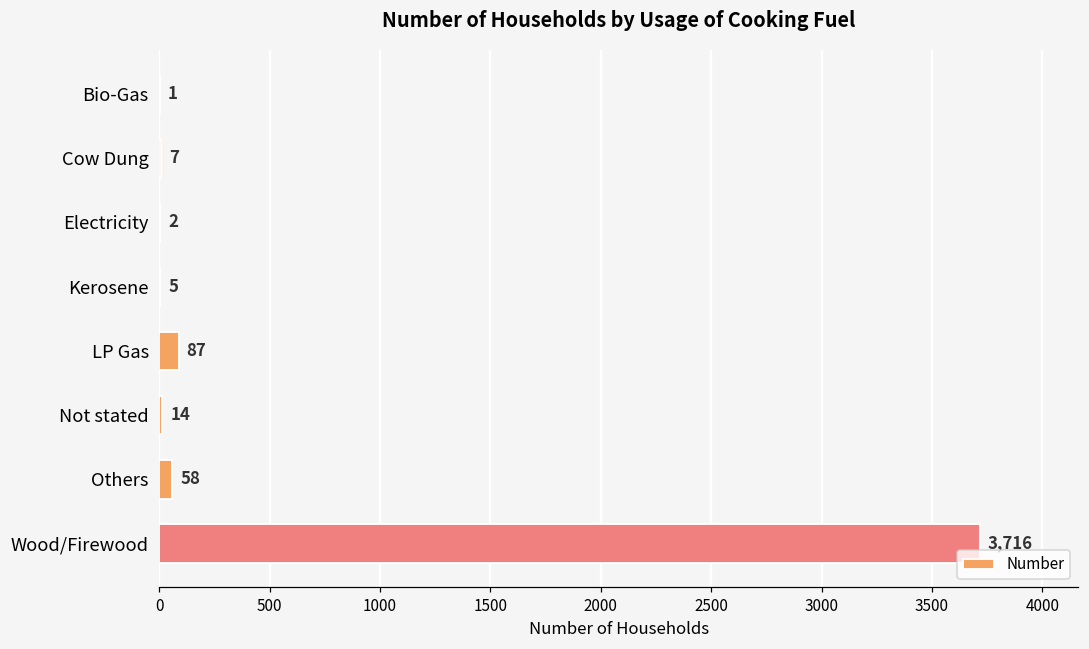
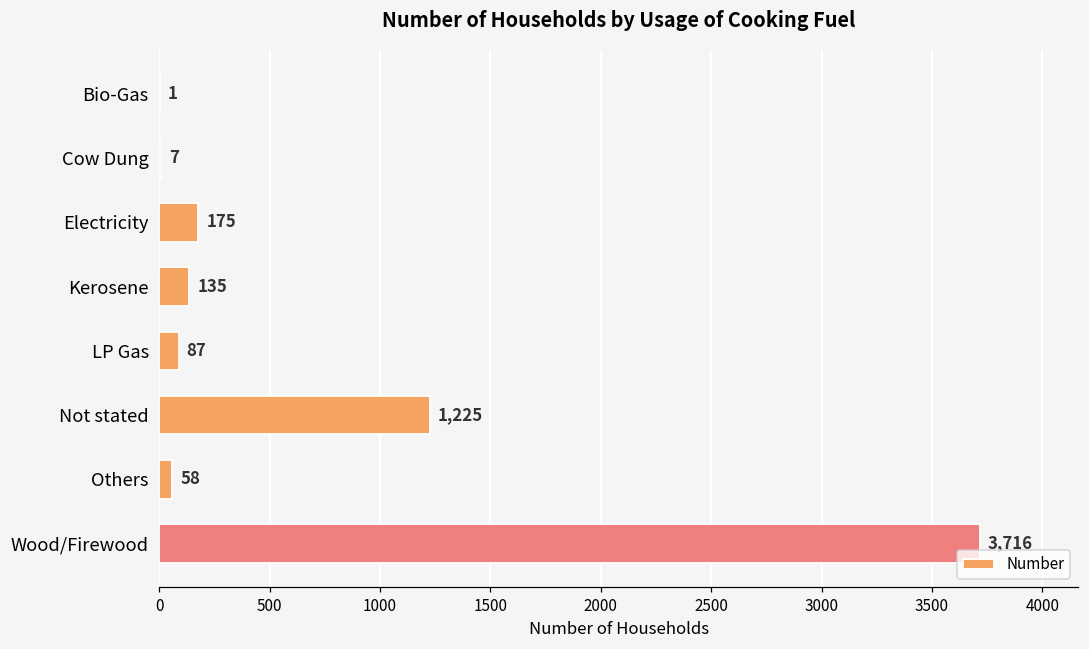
Electricity: 2 -> 175
Kerosene: 5 -> 135
Not stated: 14 -> 1,225
